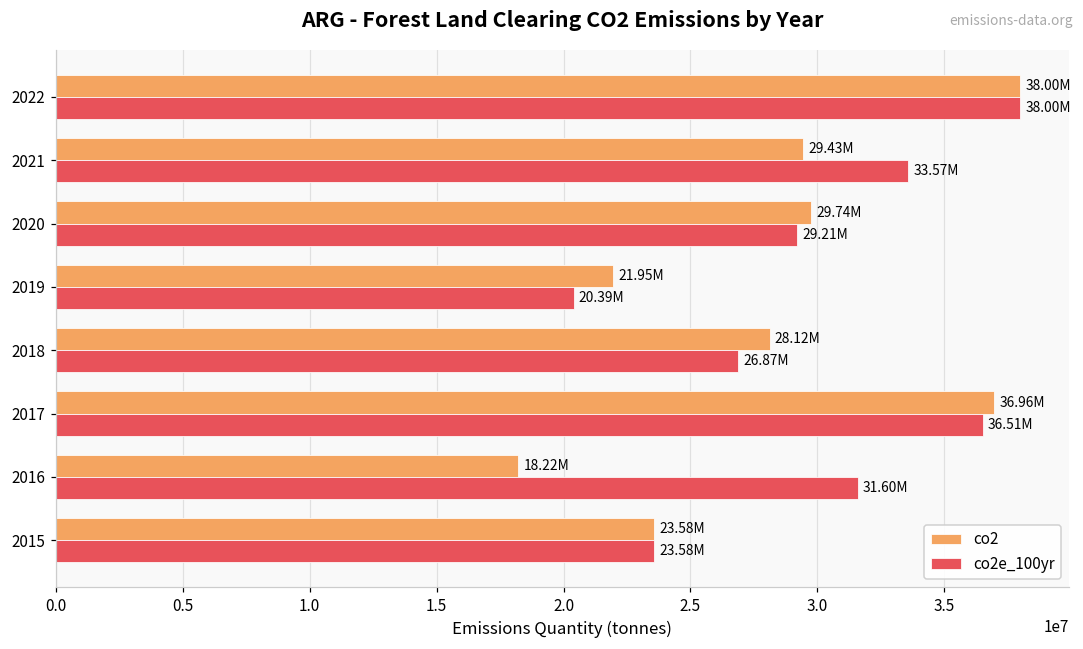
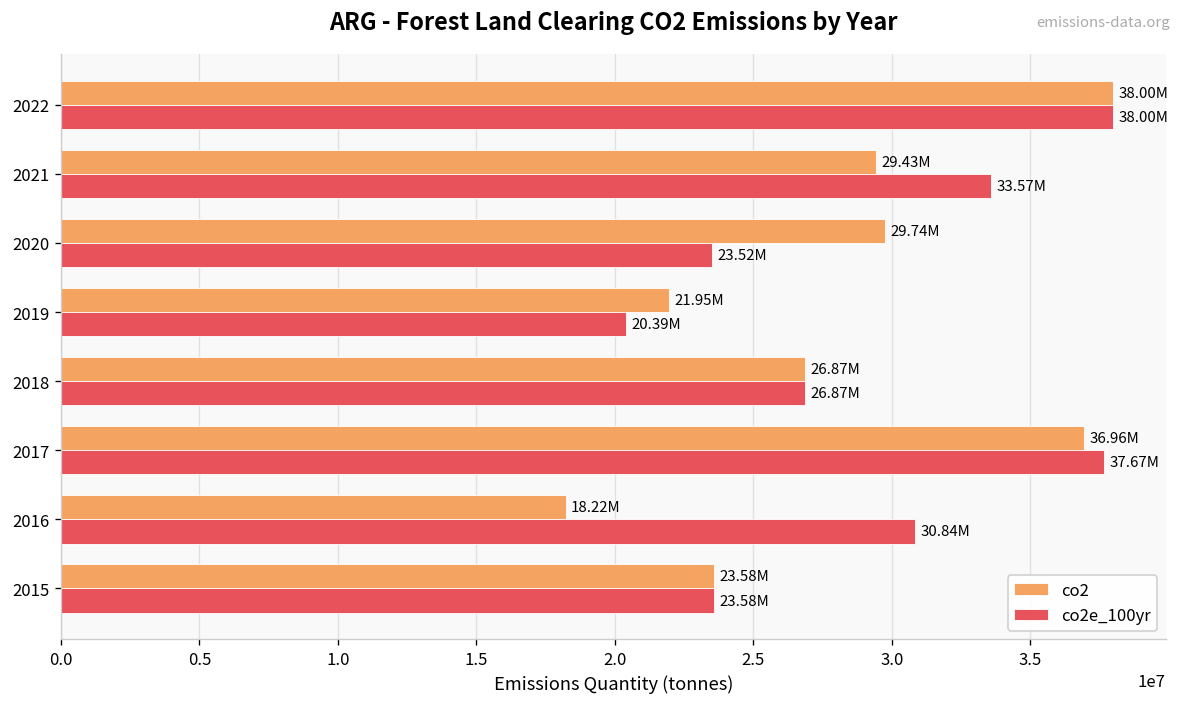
co2e_100yr, 2020: 29.21M -> 23.52M
co2, 2018: 28.12M -> 26.87M
co2e_100yr, 2017: 36.51M -> 37.67M
co2e_100yr, 2016: 31.60M -> 30.84M
